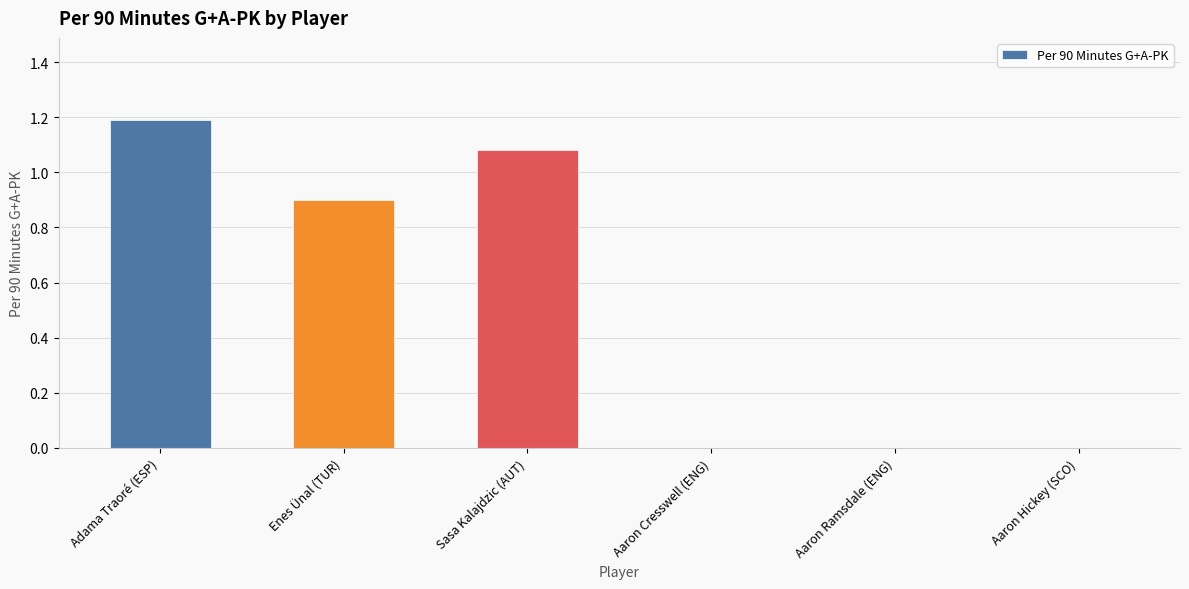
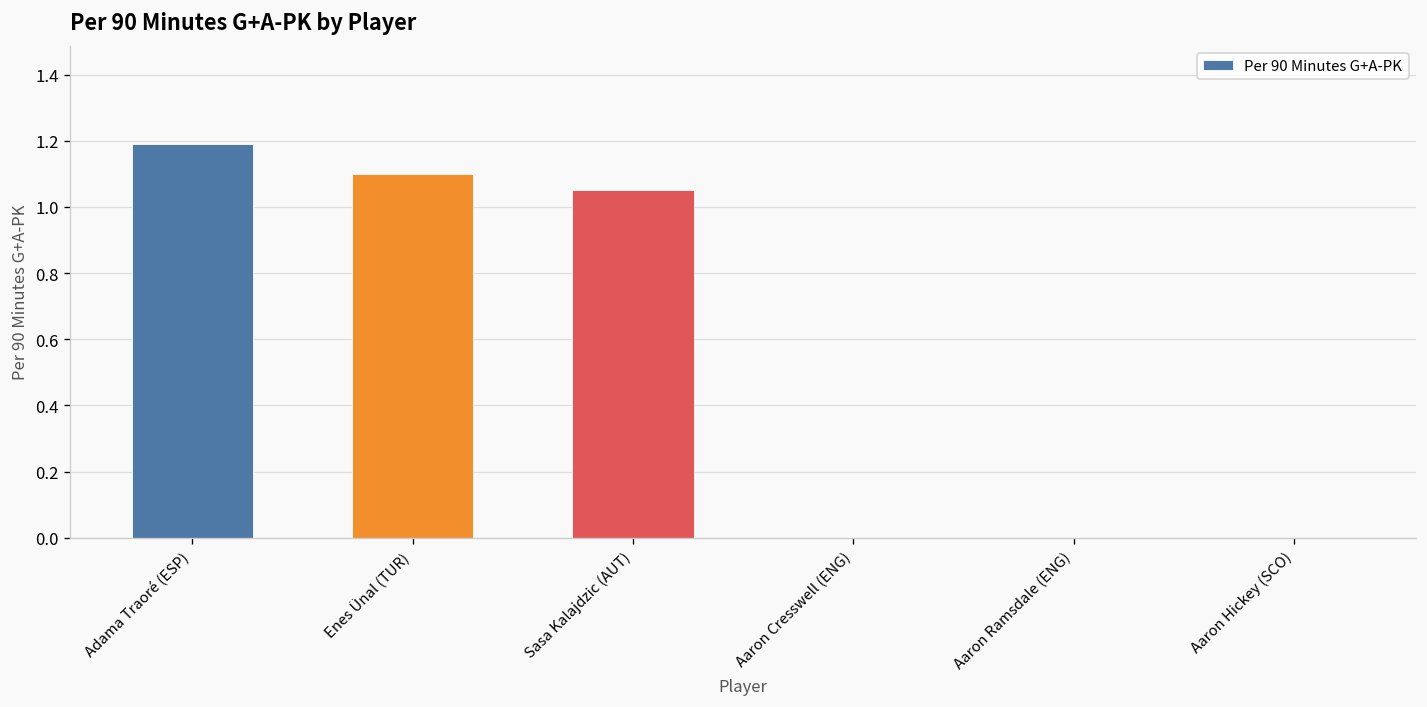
Enes Ünal (TUR): 0.9 -> 1.1
Sasa Kalajdzic (AUT): 1.08 -> 1.05
